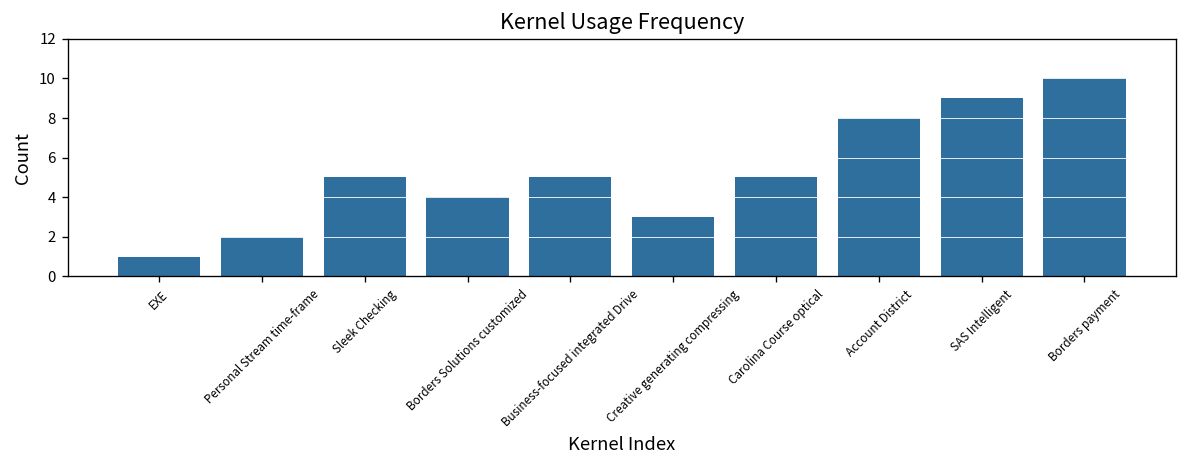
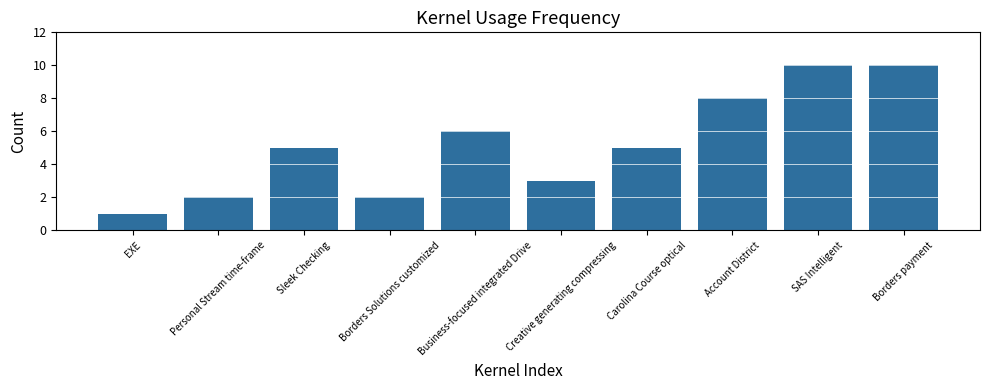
Borders Solutions customized: 4 -> 2
Business-focused integrated Drive: 5 -> 6
SAS Intelligent: 9 -> 10
